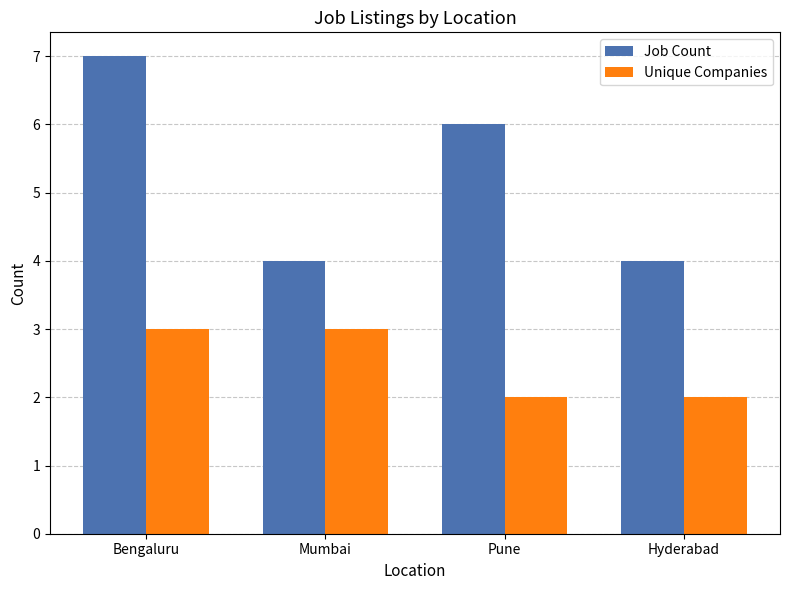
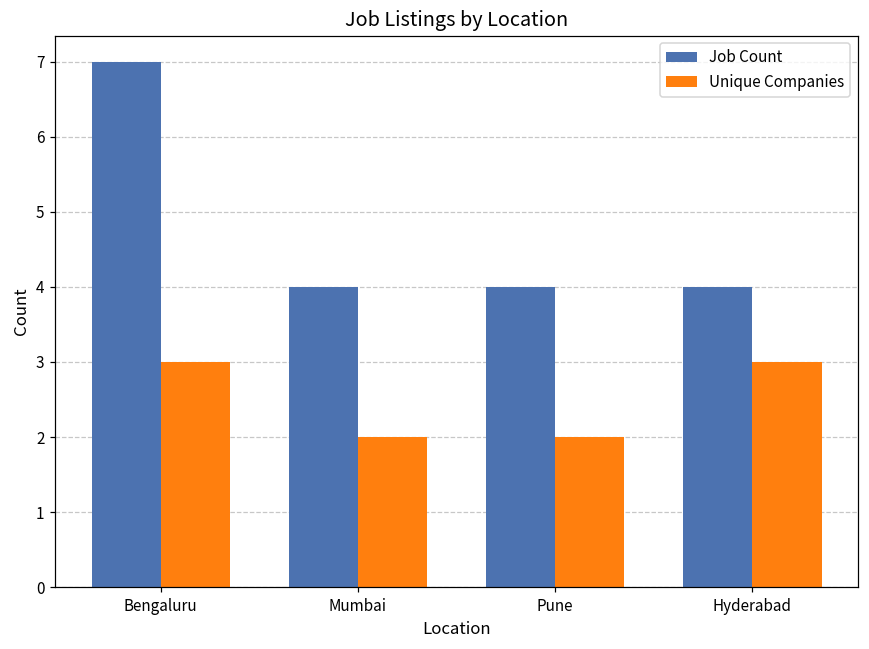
Unique Companies, Mumbai: 3 -> 2
Job Count, Pune: 6 -> 4
Unique Companies, Hyderabad: 2 -> 3
